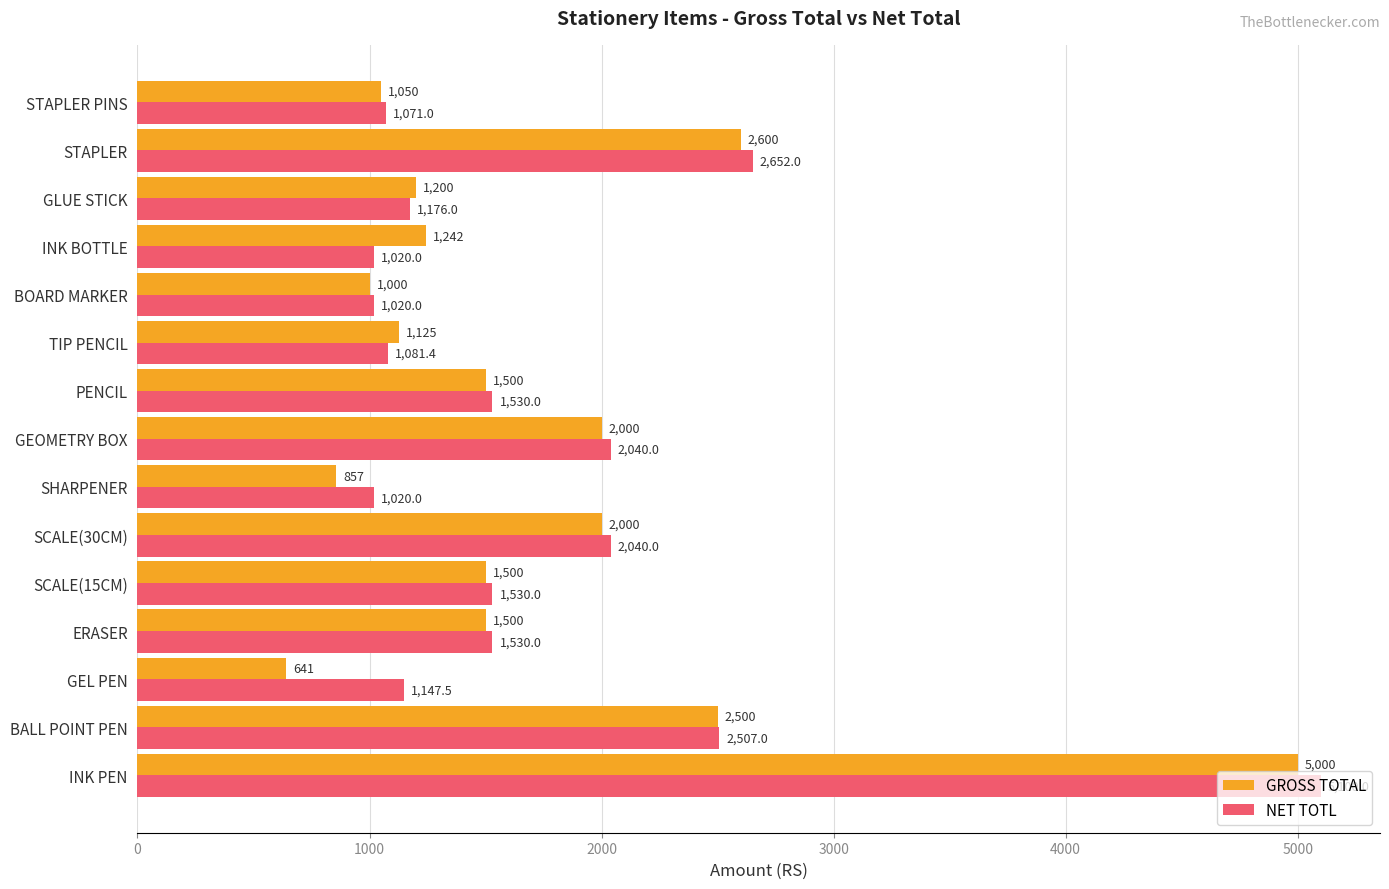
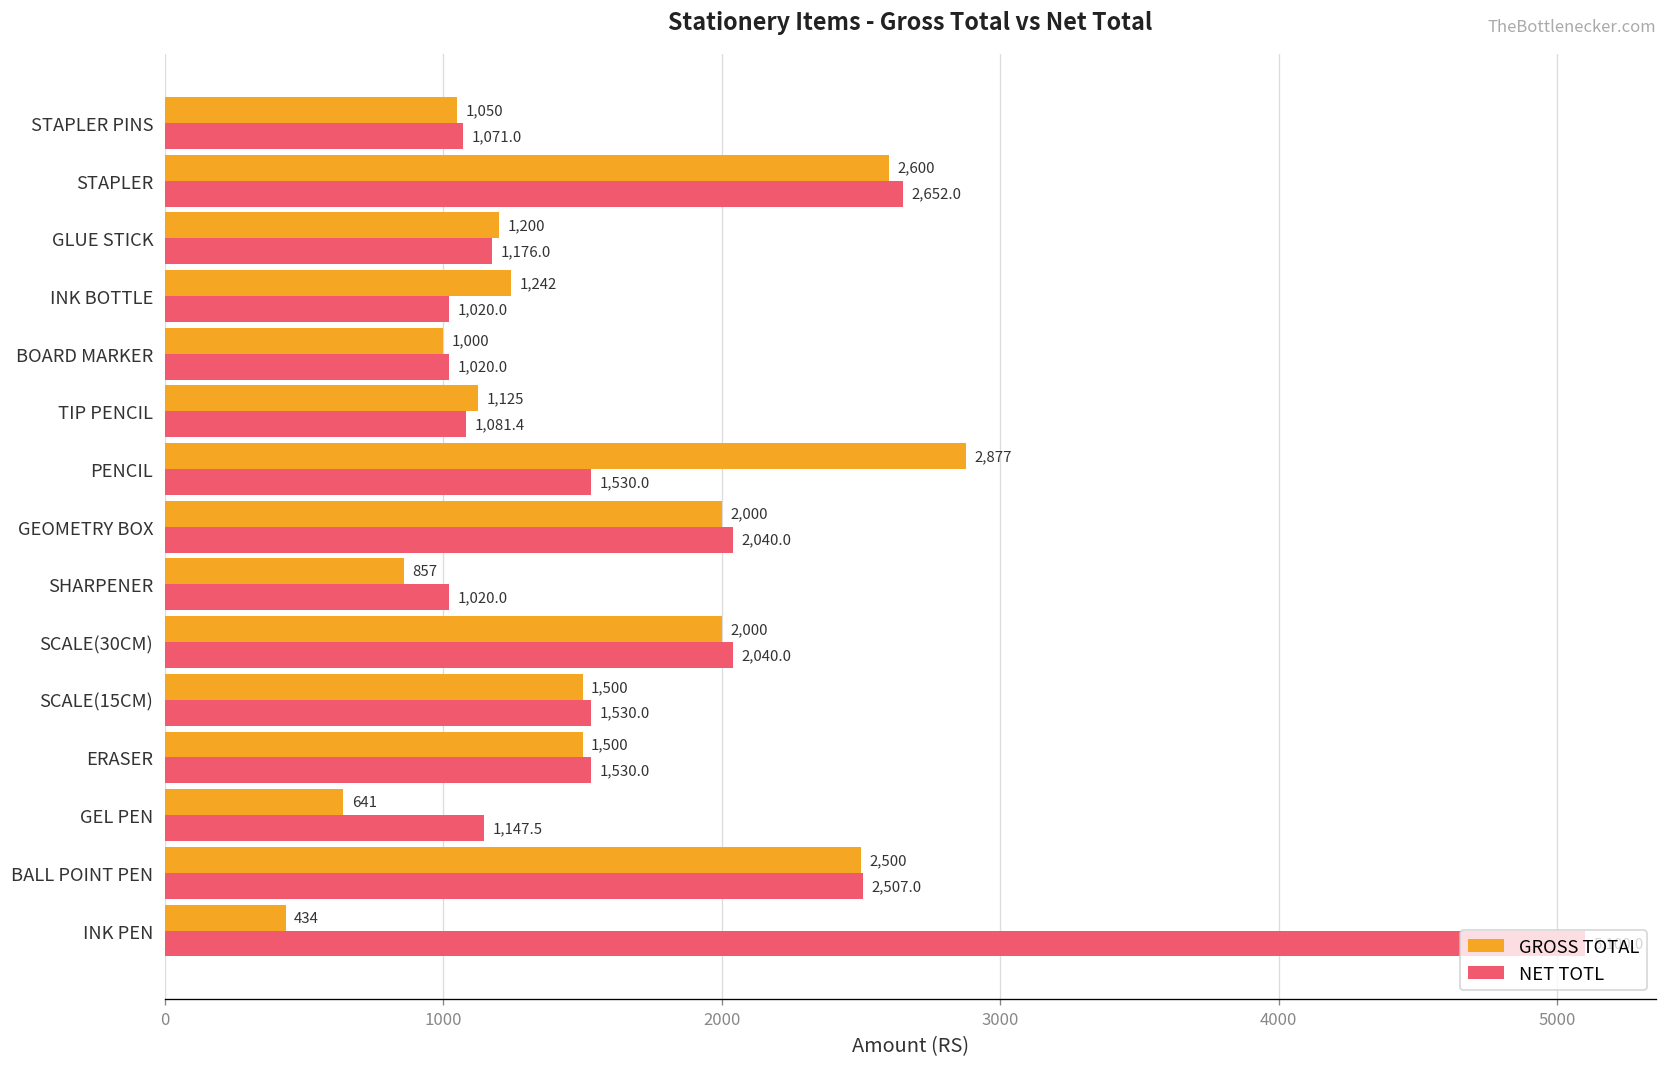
GROSS TOTAL, PENCIL: 1,500 -> 2,877
GROSS TOTAL, INK PEN: 5,000 -> 434
